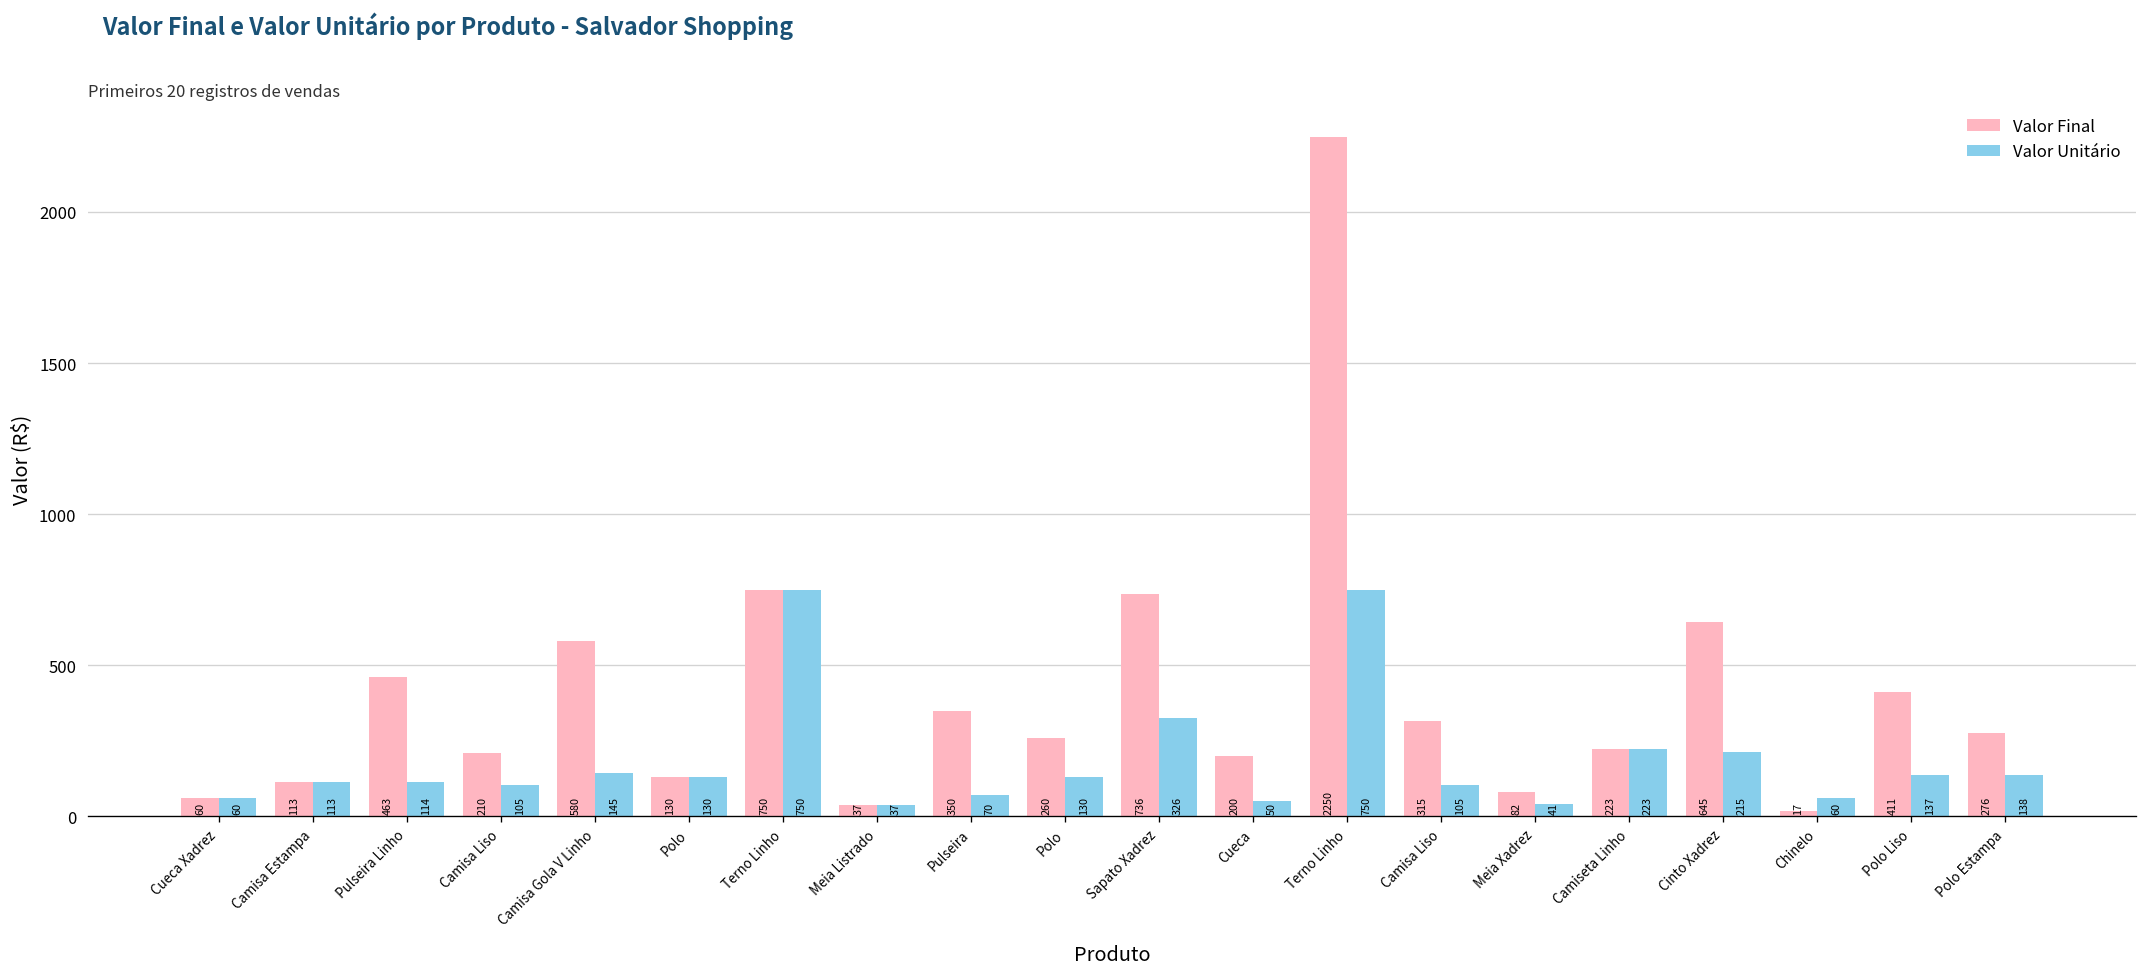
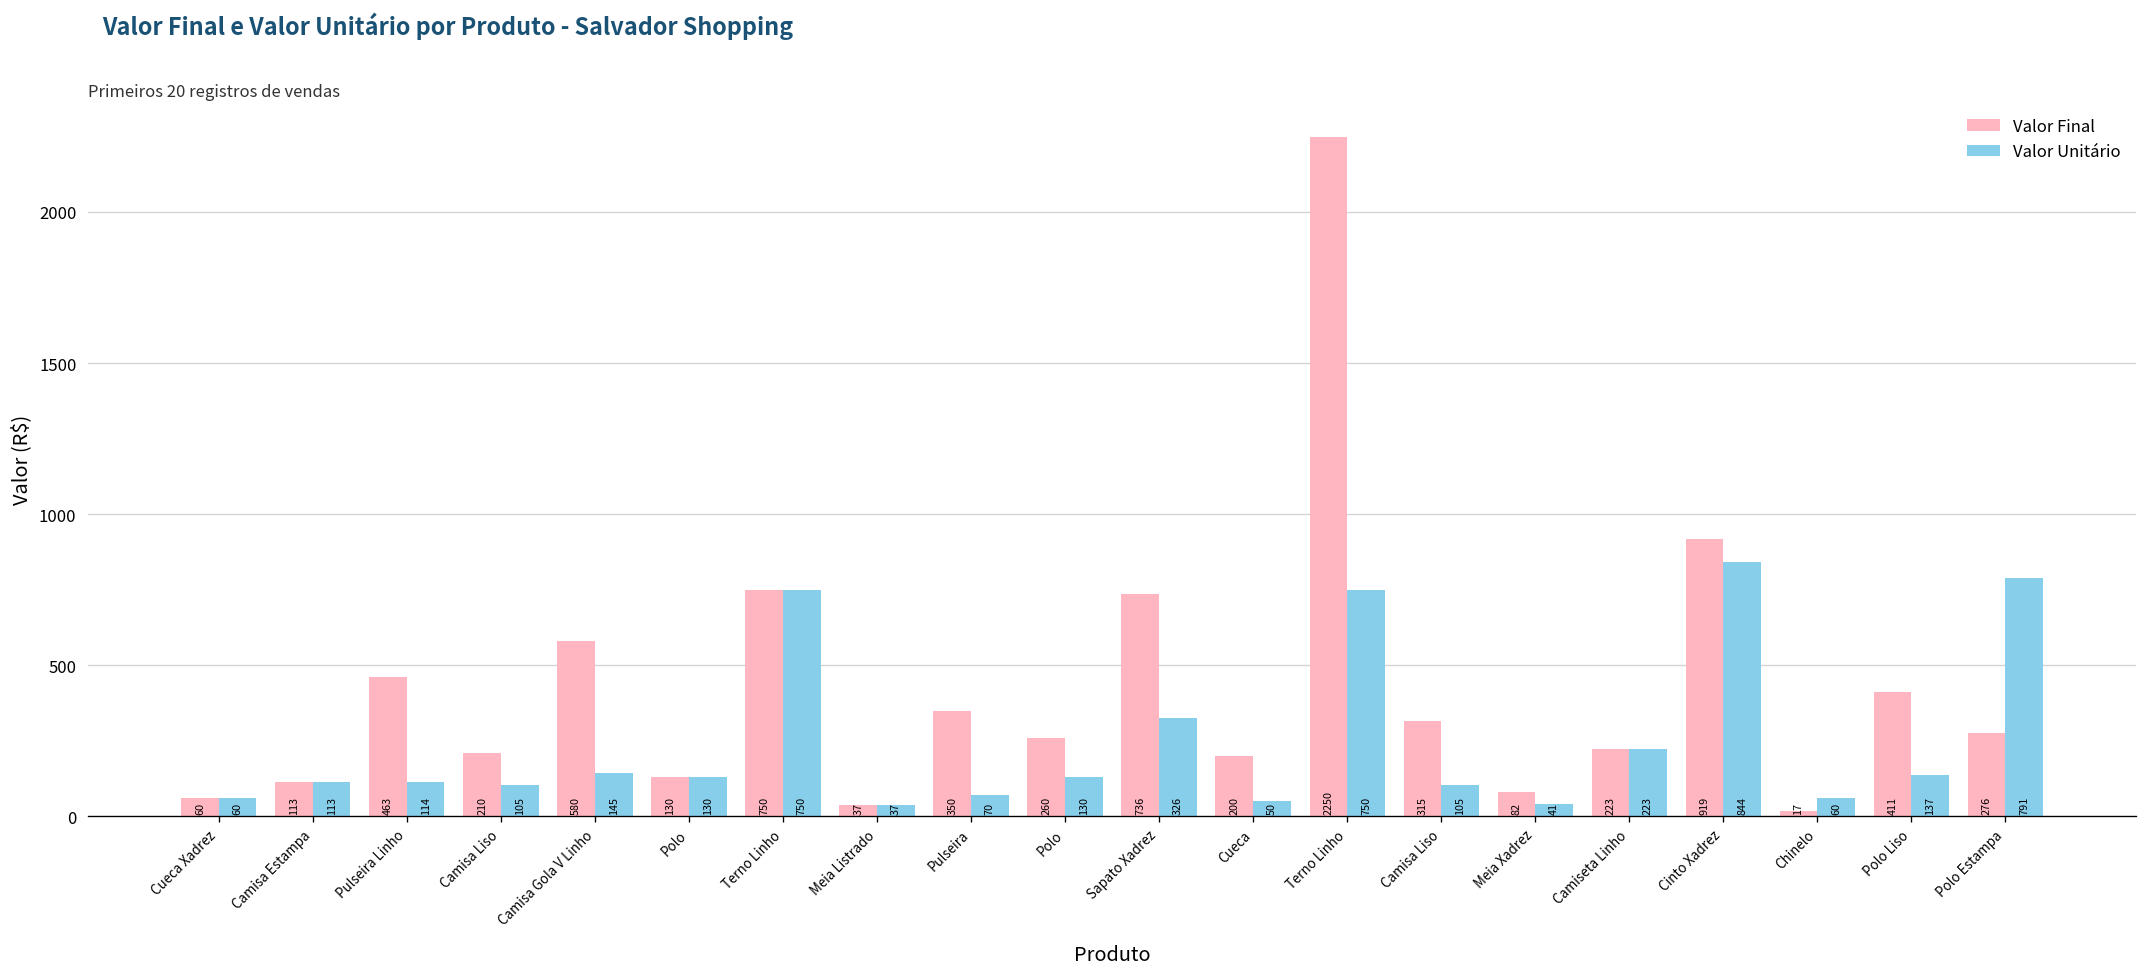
Valor Final, Cinto Xadrez: 645 -> 919
Valor Unitário, Cinto Xadrez: 215 -> 844
Valor Unitário, Polo Estampa: 138 -> 791
